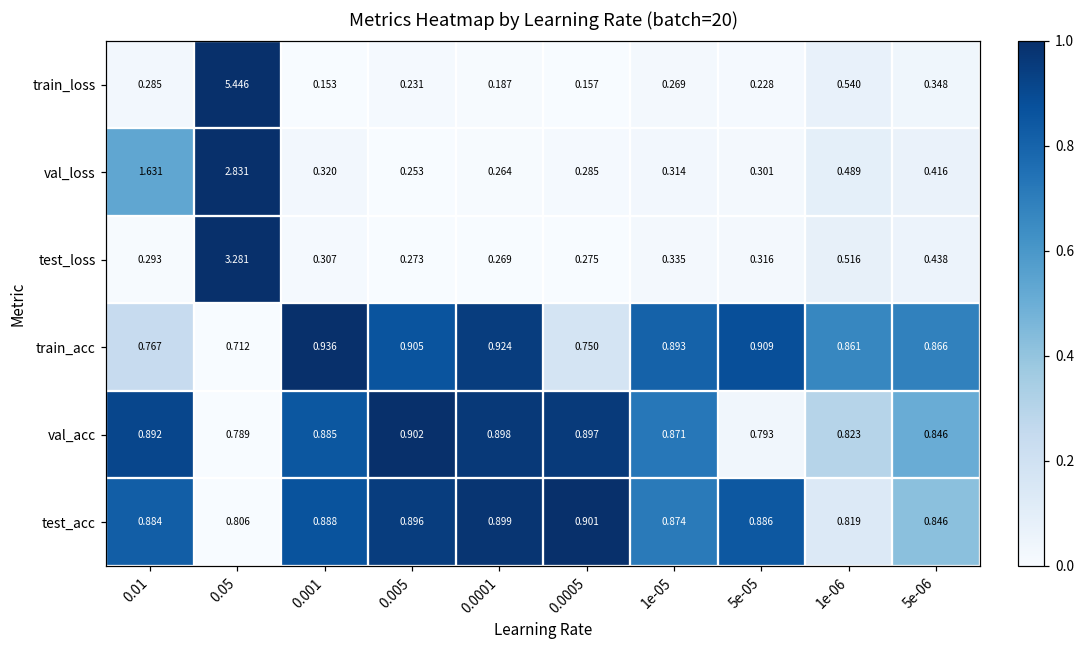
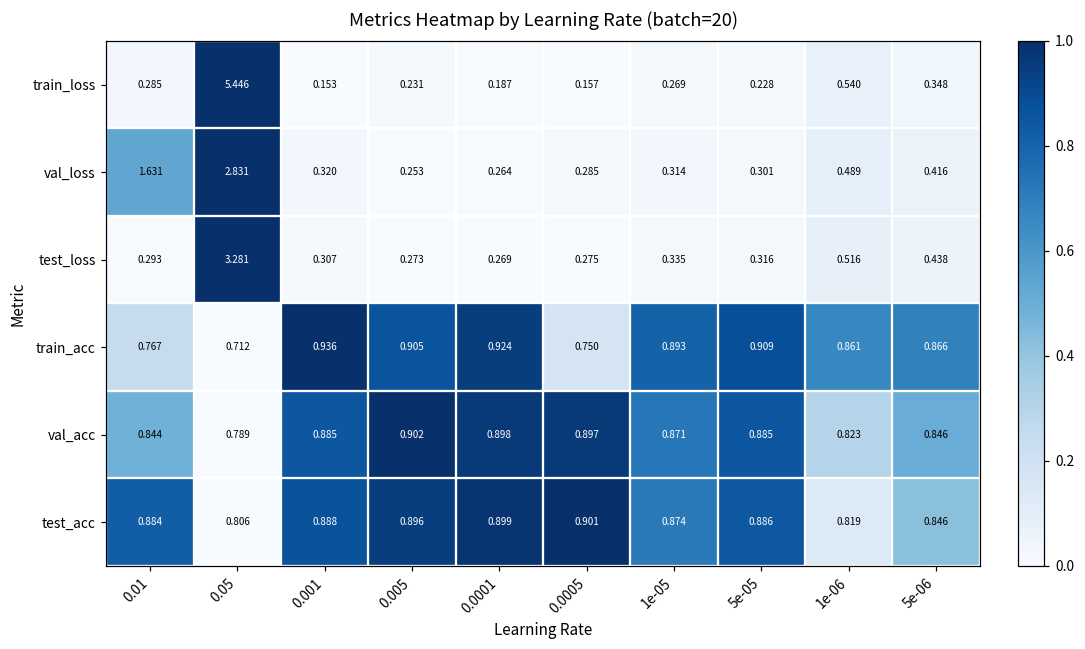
val_acc, 0.01: 0.892 -> 0.844
val_acc, 5e-05: 0.793 -> 0.885
